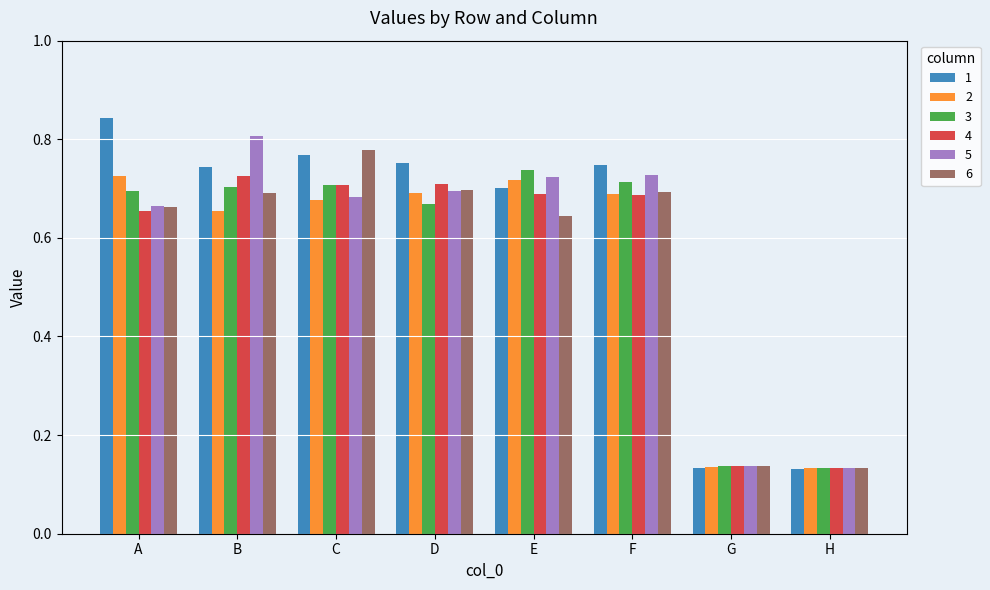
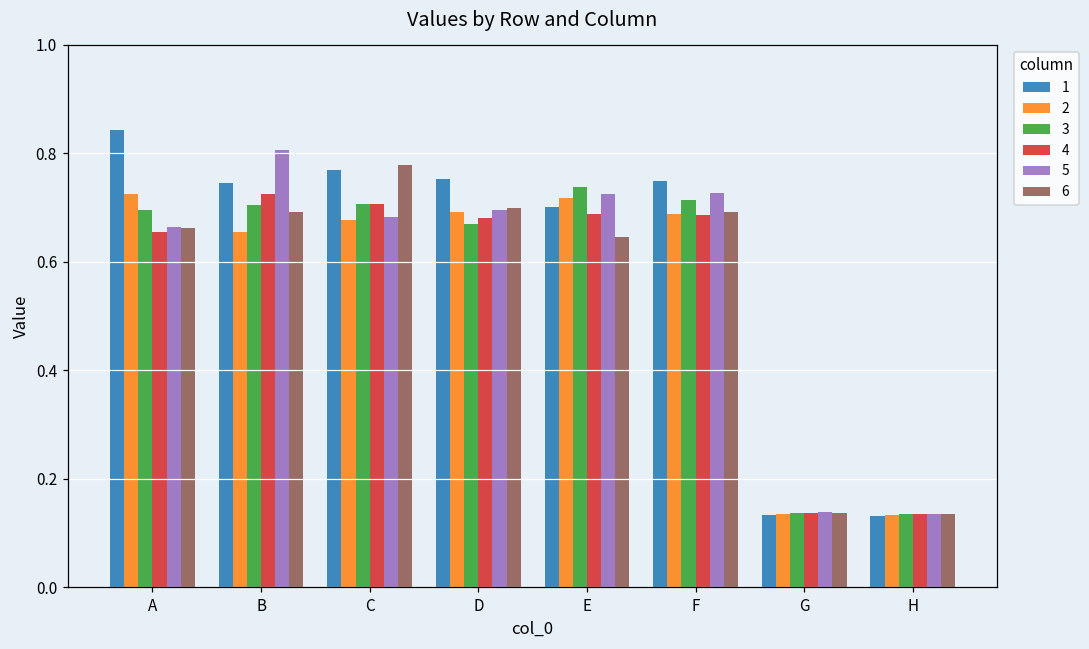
4, D: 0.71 -> 0.68
